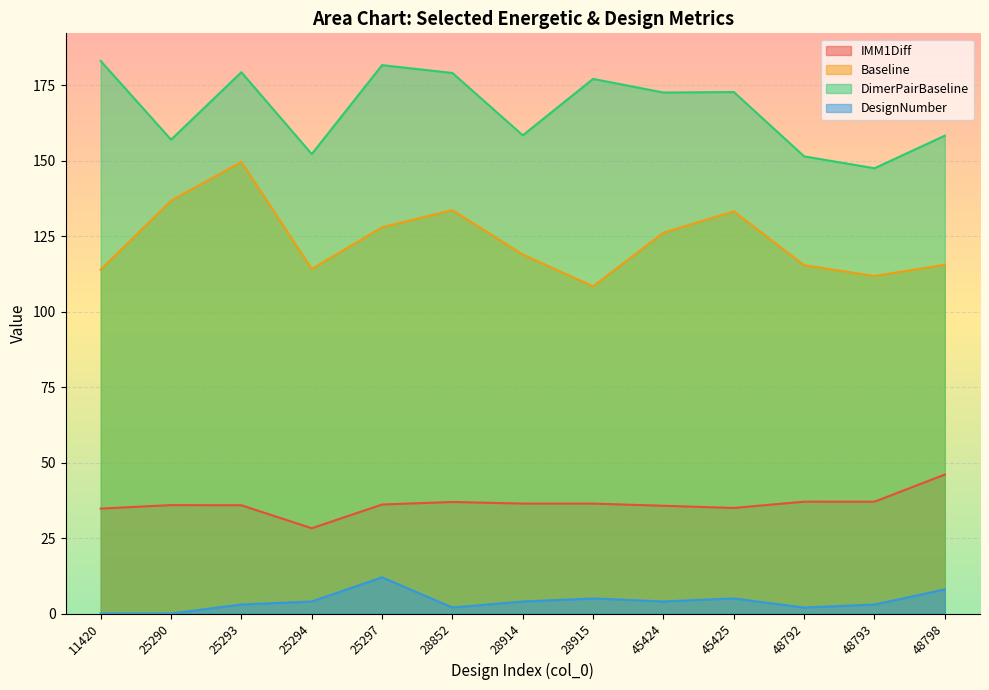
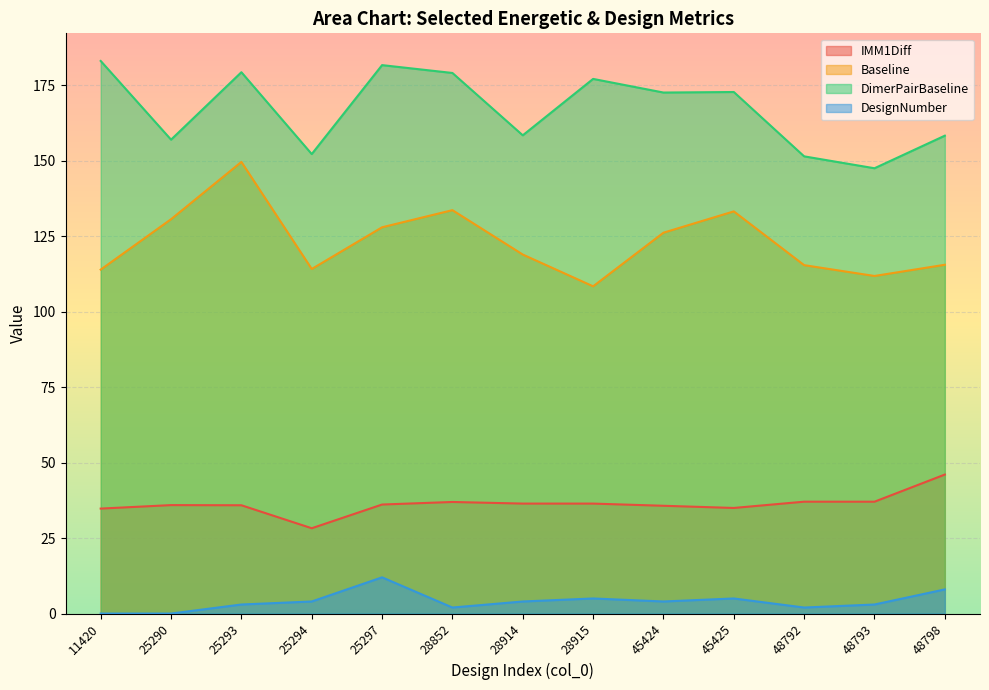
Baseline, 25290: 137 -> 131
